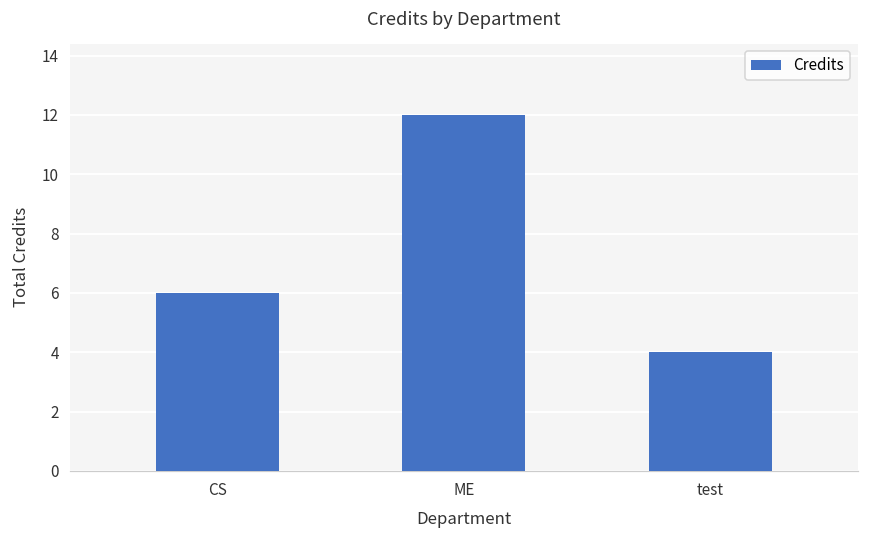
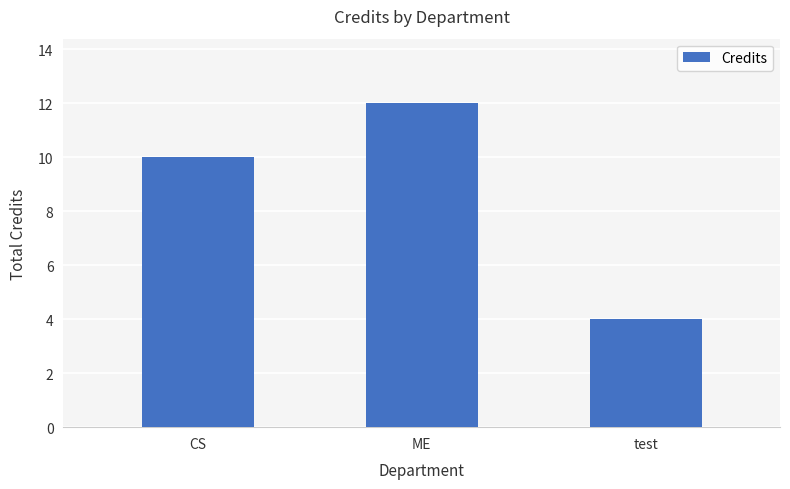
CS: 6 -> 10
